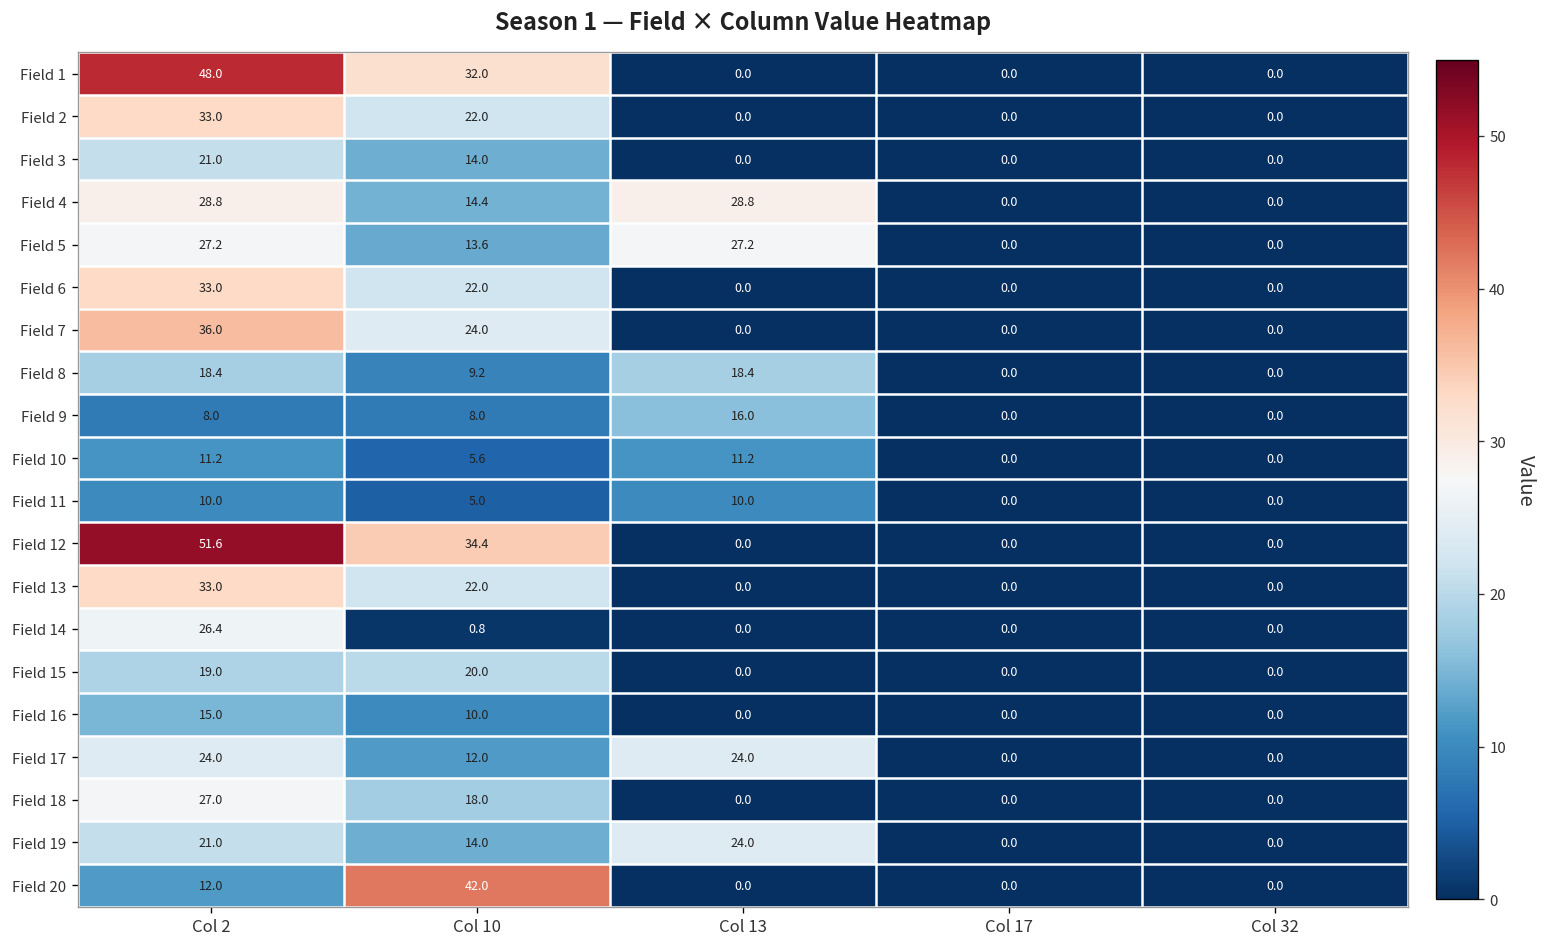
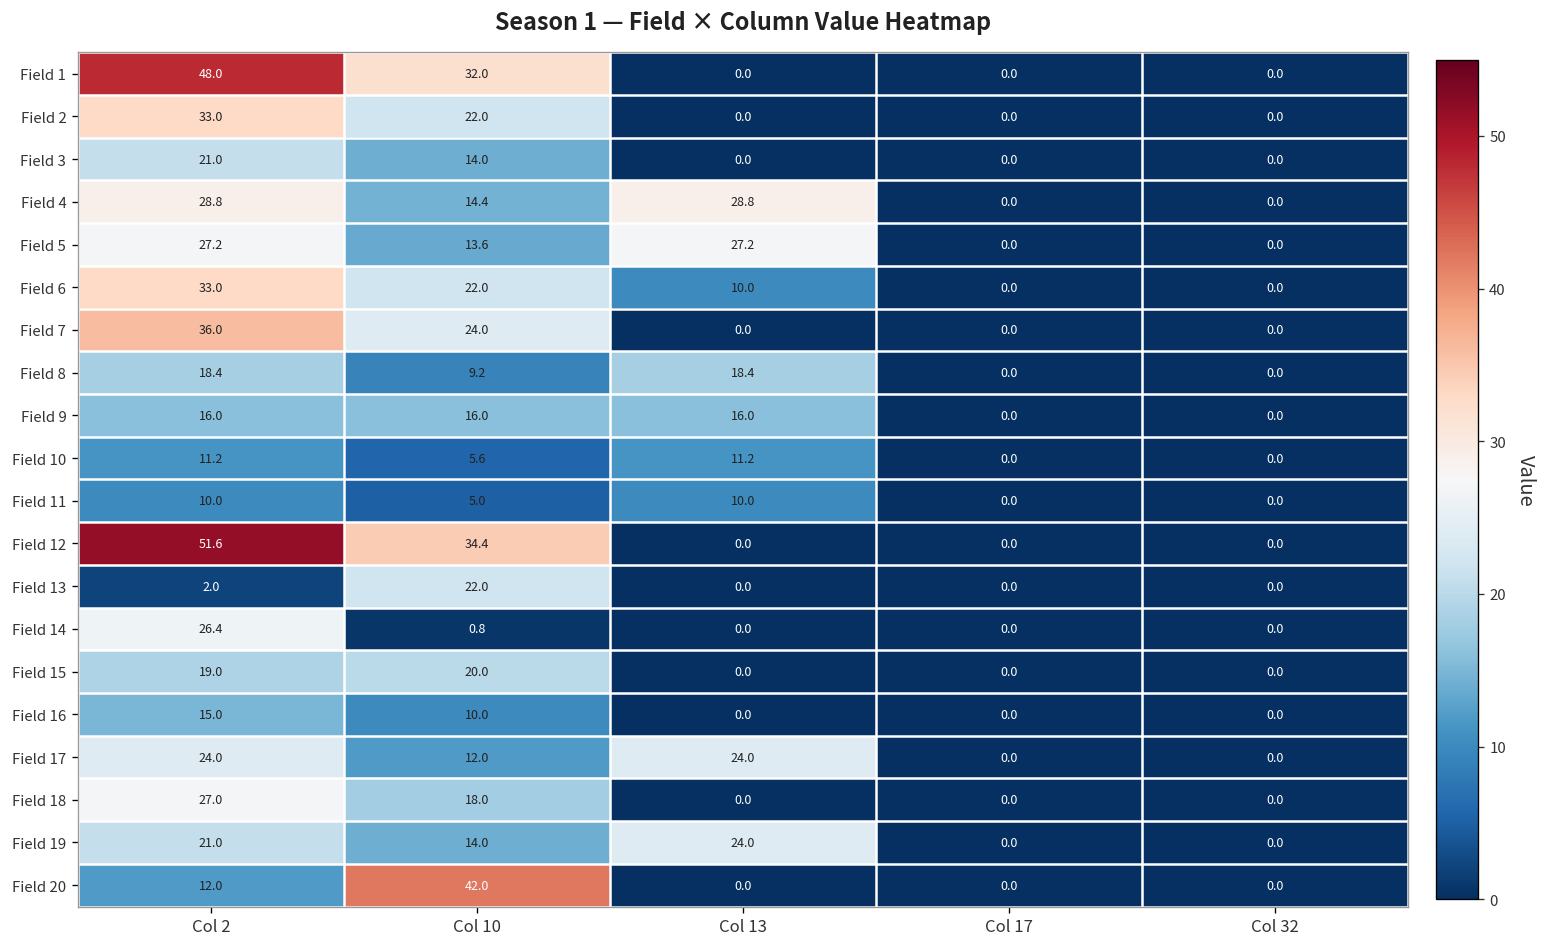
Field 6, Col 13: 0.0 -> 10.0
Field 9, Col 2: 8.0 -> 16.0
Field 9, Col 10: 8.0 -> 16.0
Field 13, Col 2: 33.0 -> 2.0
